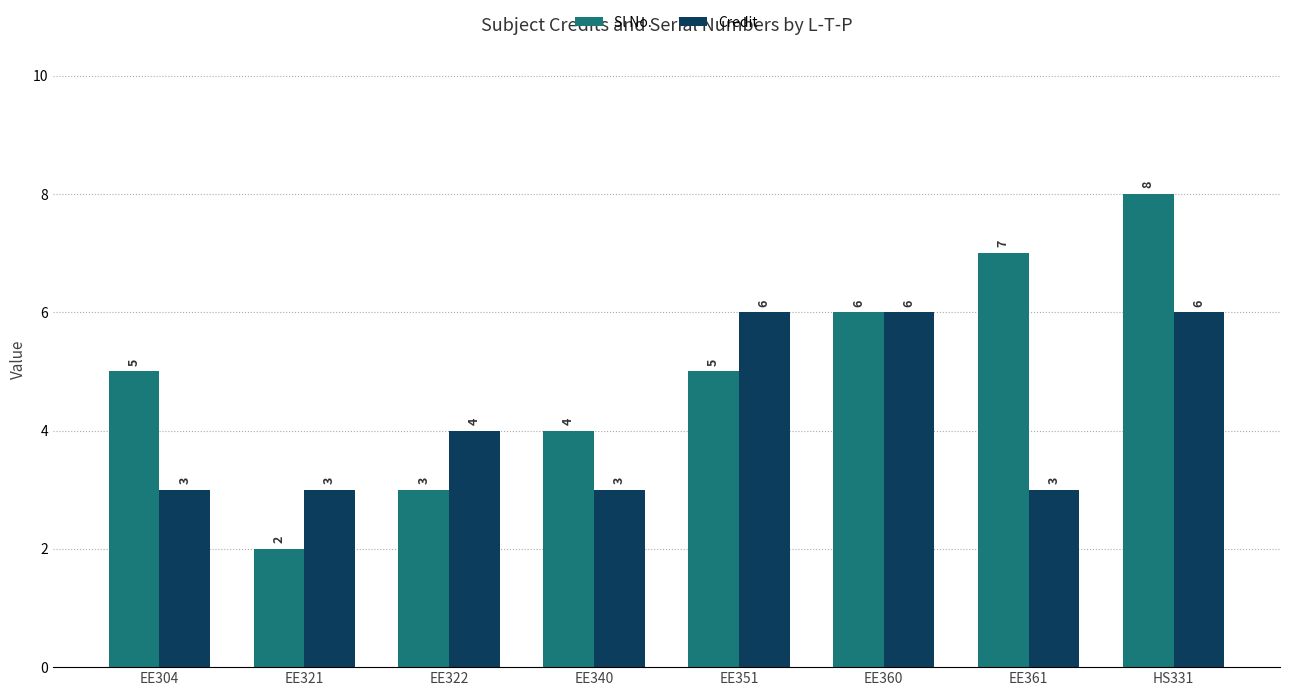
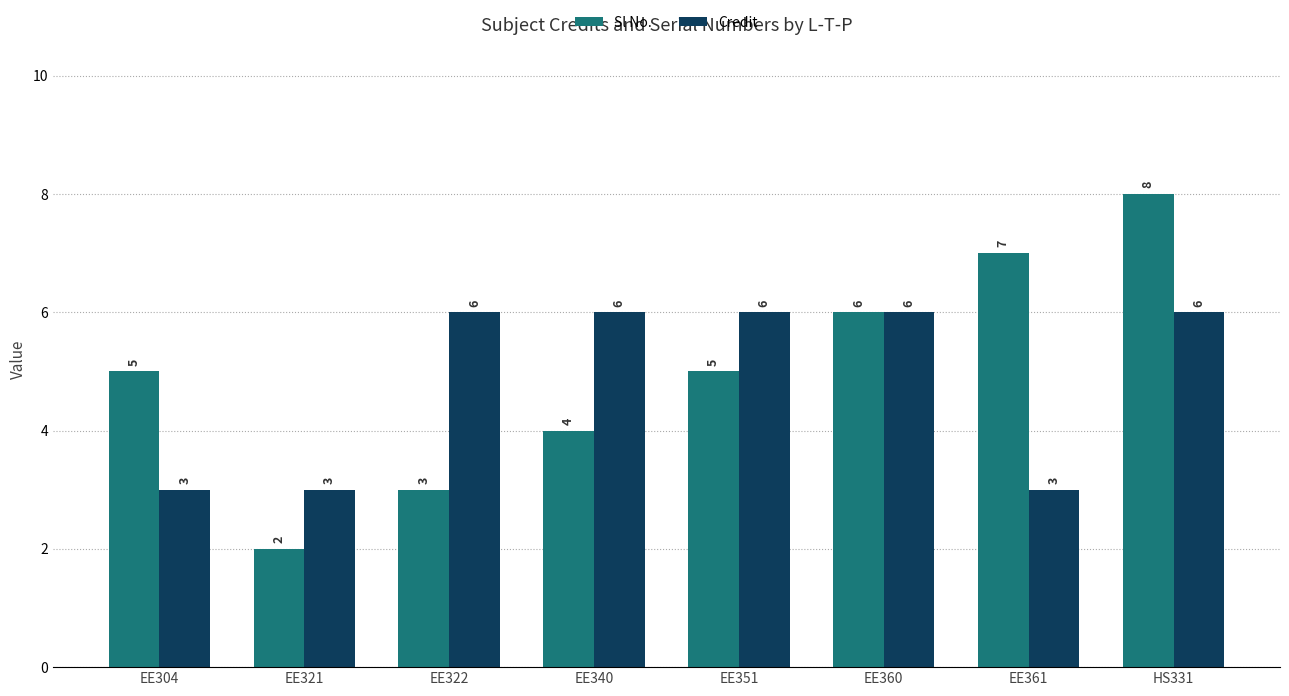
Credit, EE322: 4 -> 6
Credit, EE340: 3 -> 6
